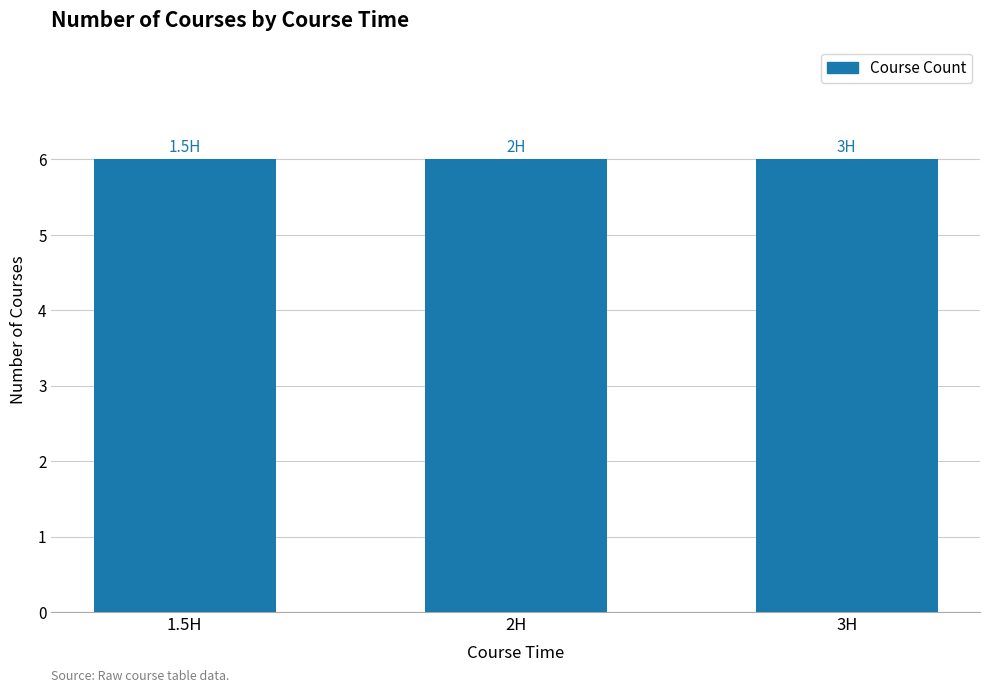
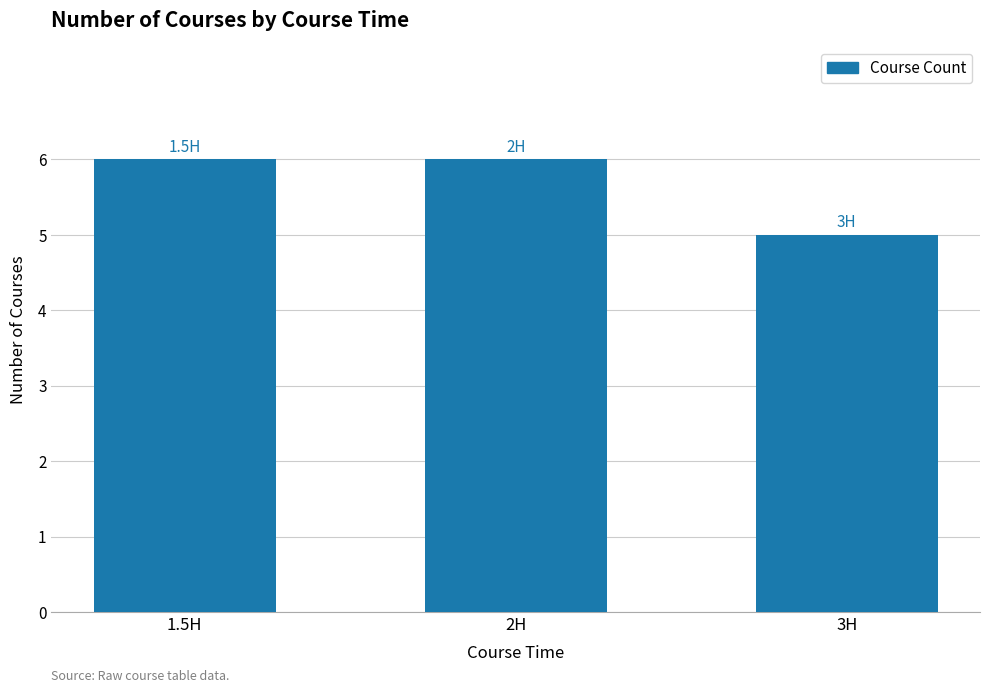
3H: 6 -> 5
